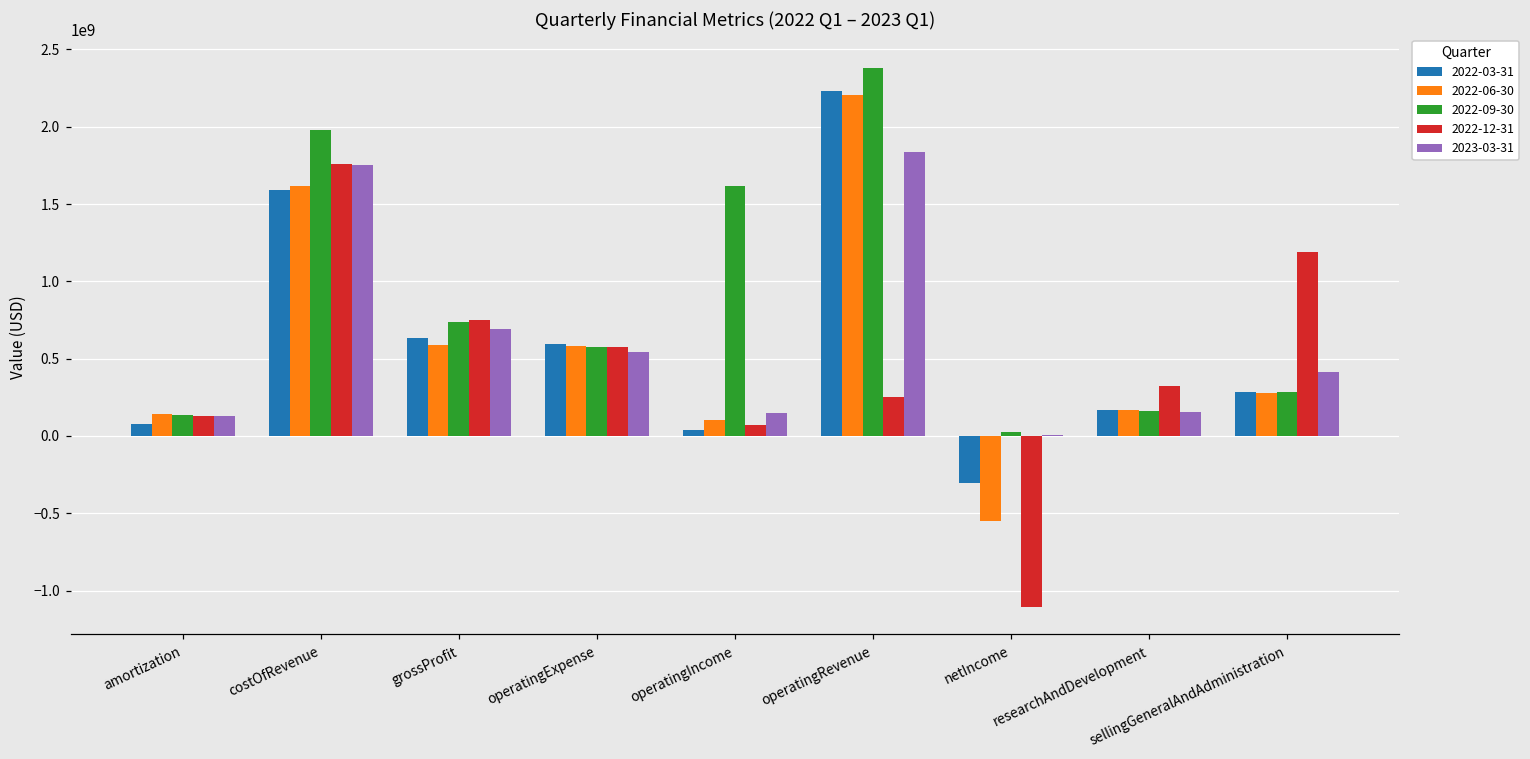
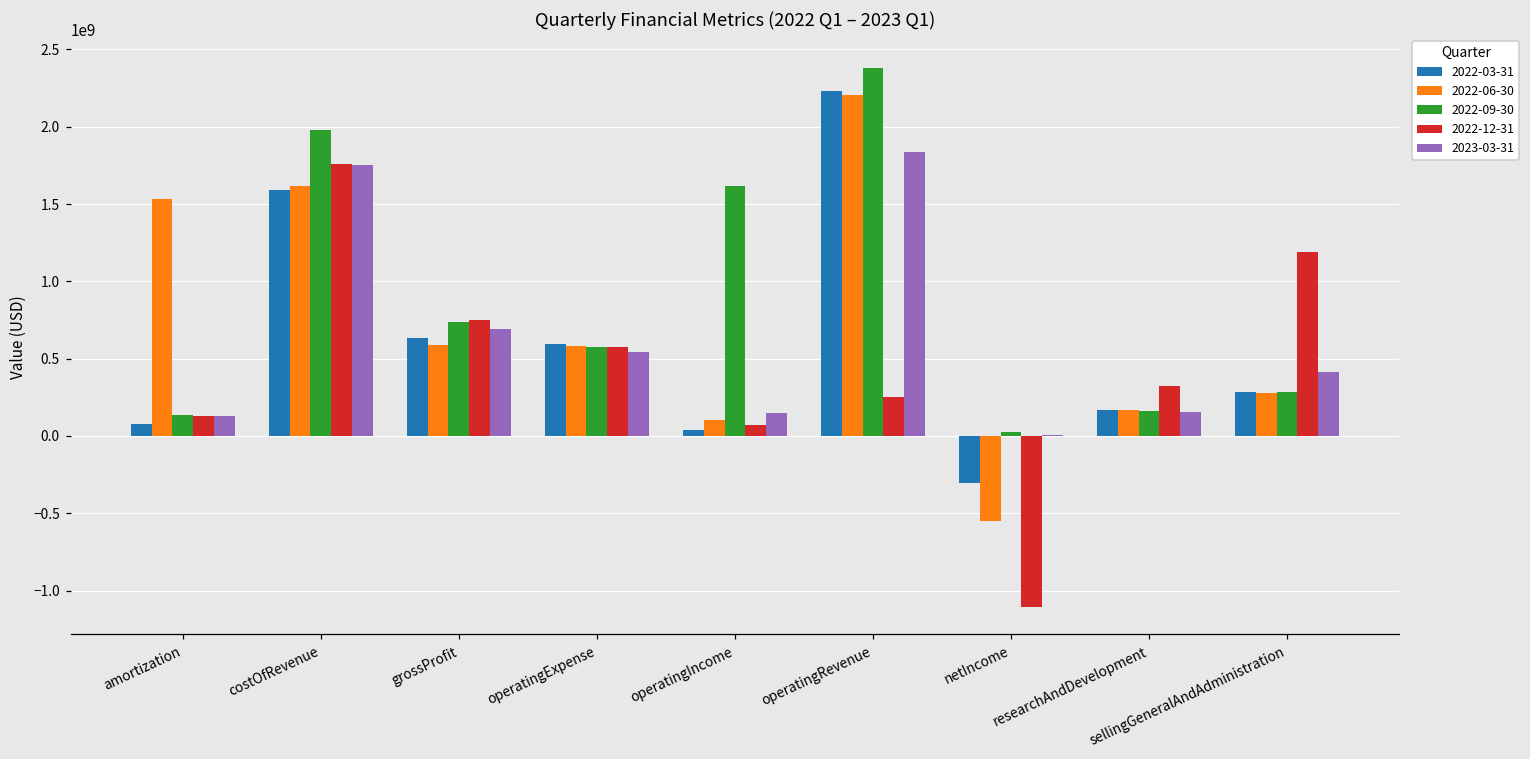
2022-06-30, amortization: 140000000 -> 1530000000
